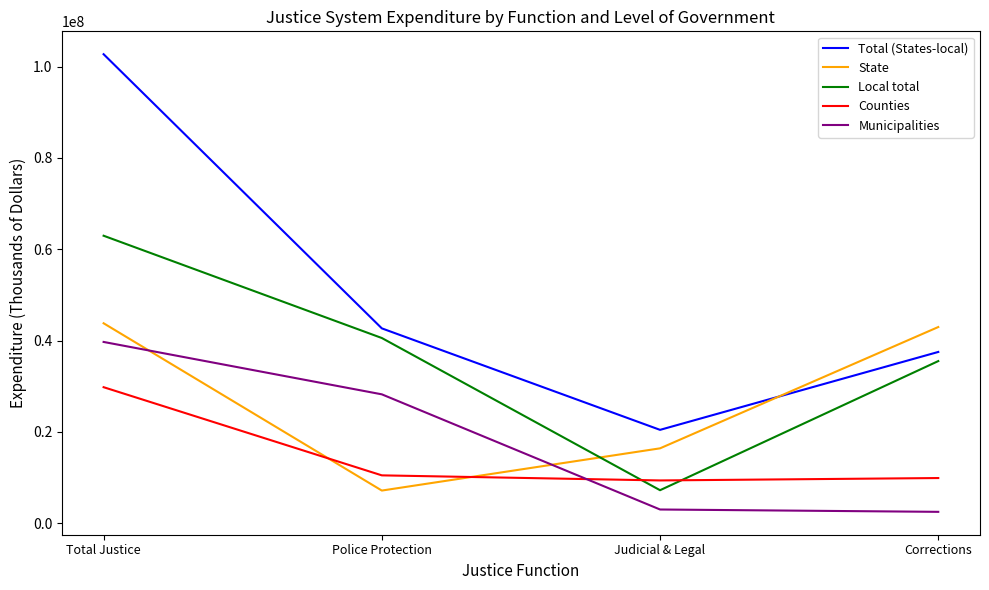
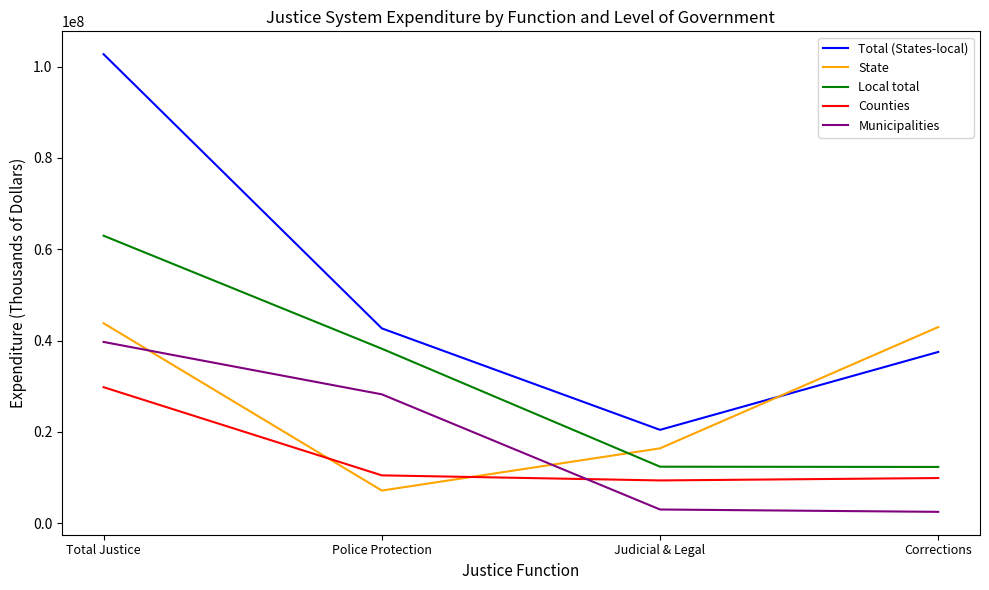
Local total, Police Protection: 41000000 -> 38000000
Local total, Judicial & Legal: 7000000 -> 12000000
Local total, Corrections: 36000000 -> 12000000
